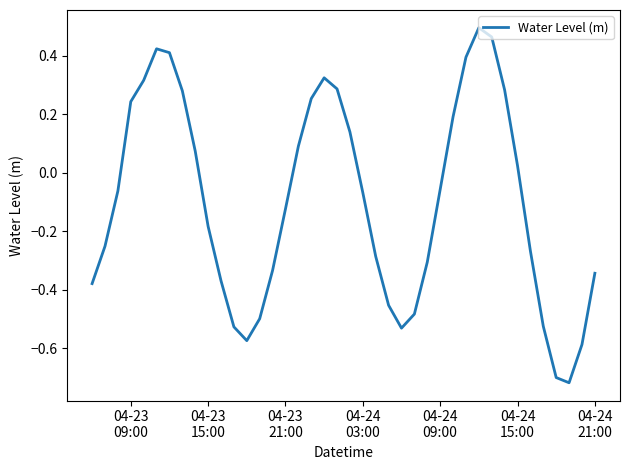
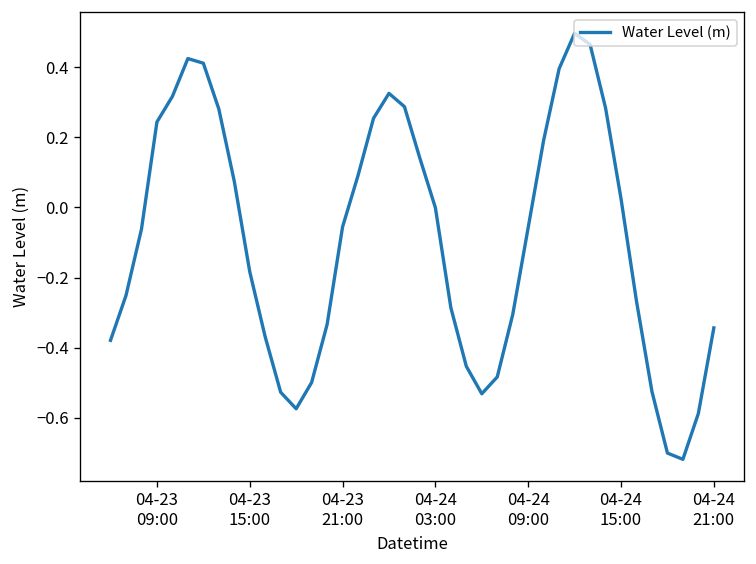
04-23 21:00: -0.12 -> -0.06
04-24 03:00: -0.07 -> 0.00
